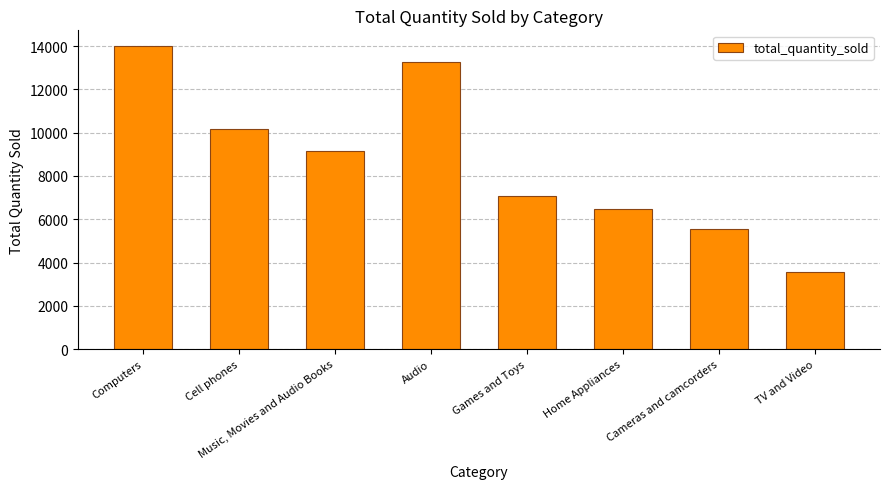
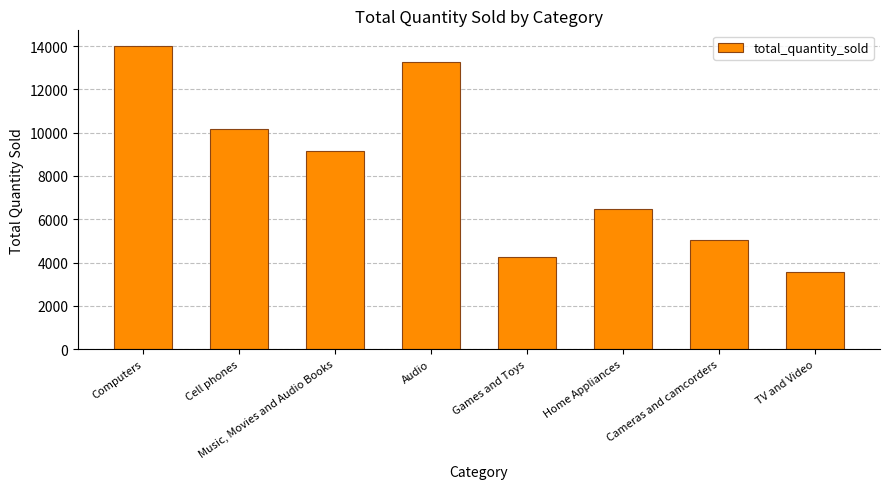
Games and Toys: 7100 -> 4200
Cameras and camcorders: 5600 -> 5100
